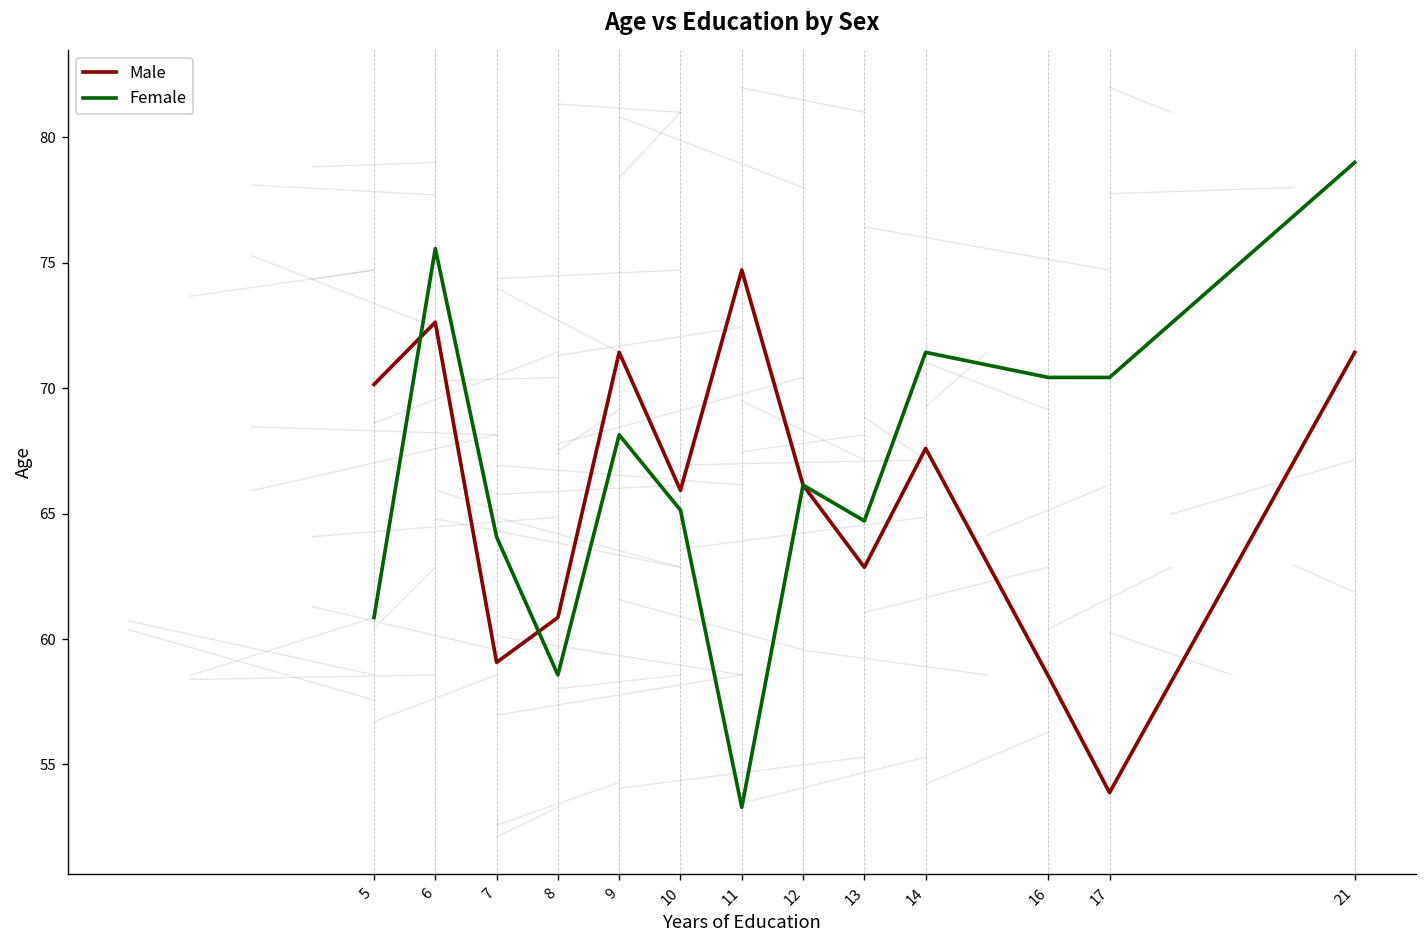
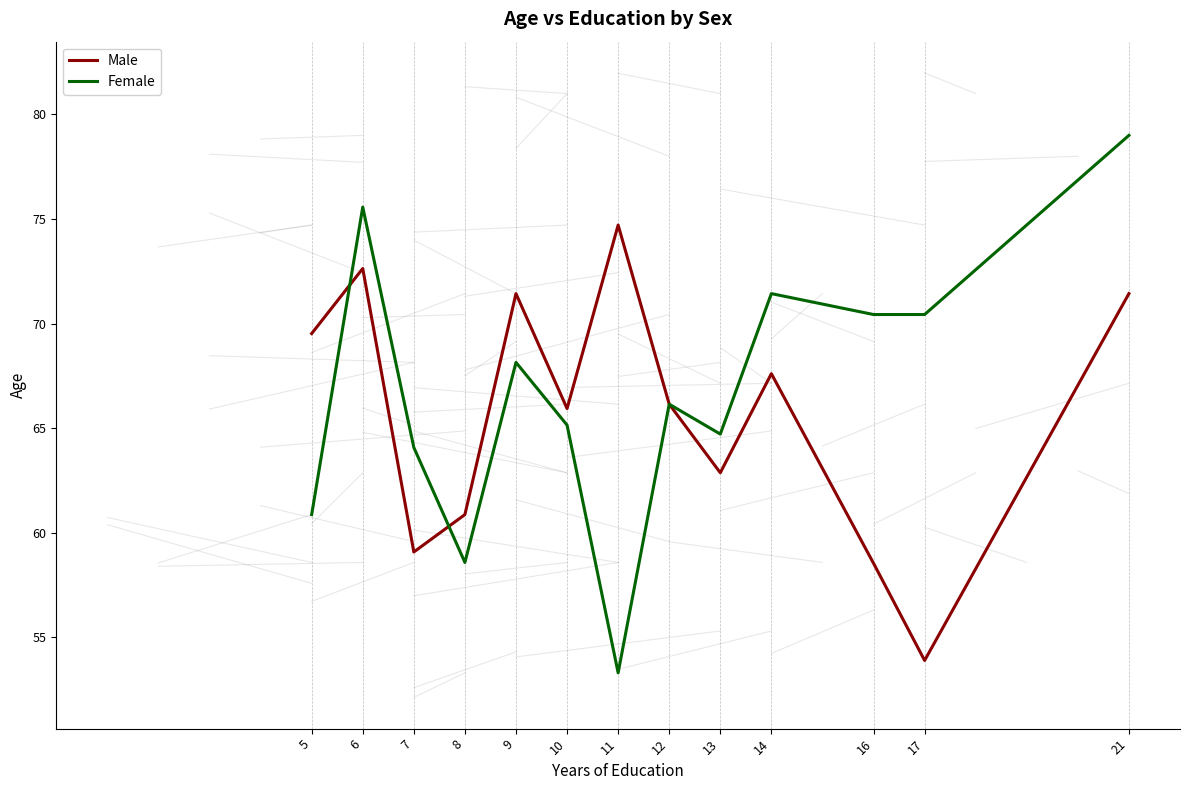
Male, 5: 70.2 -> 69.5
